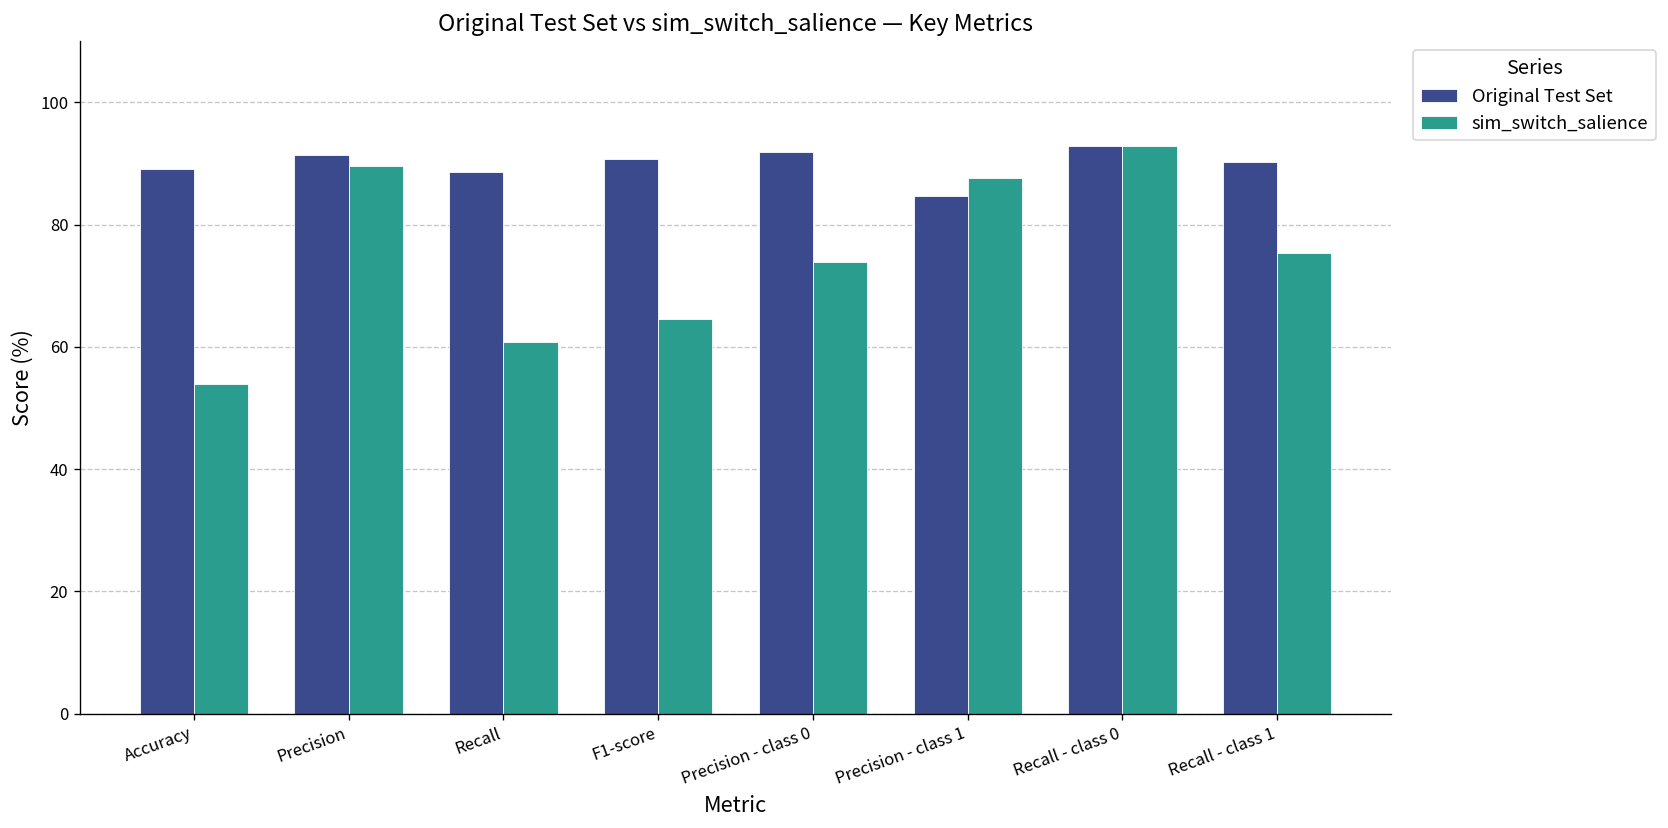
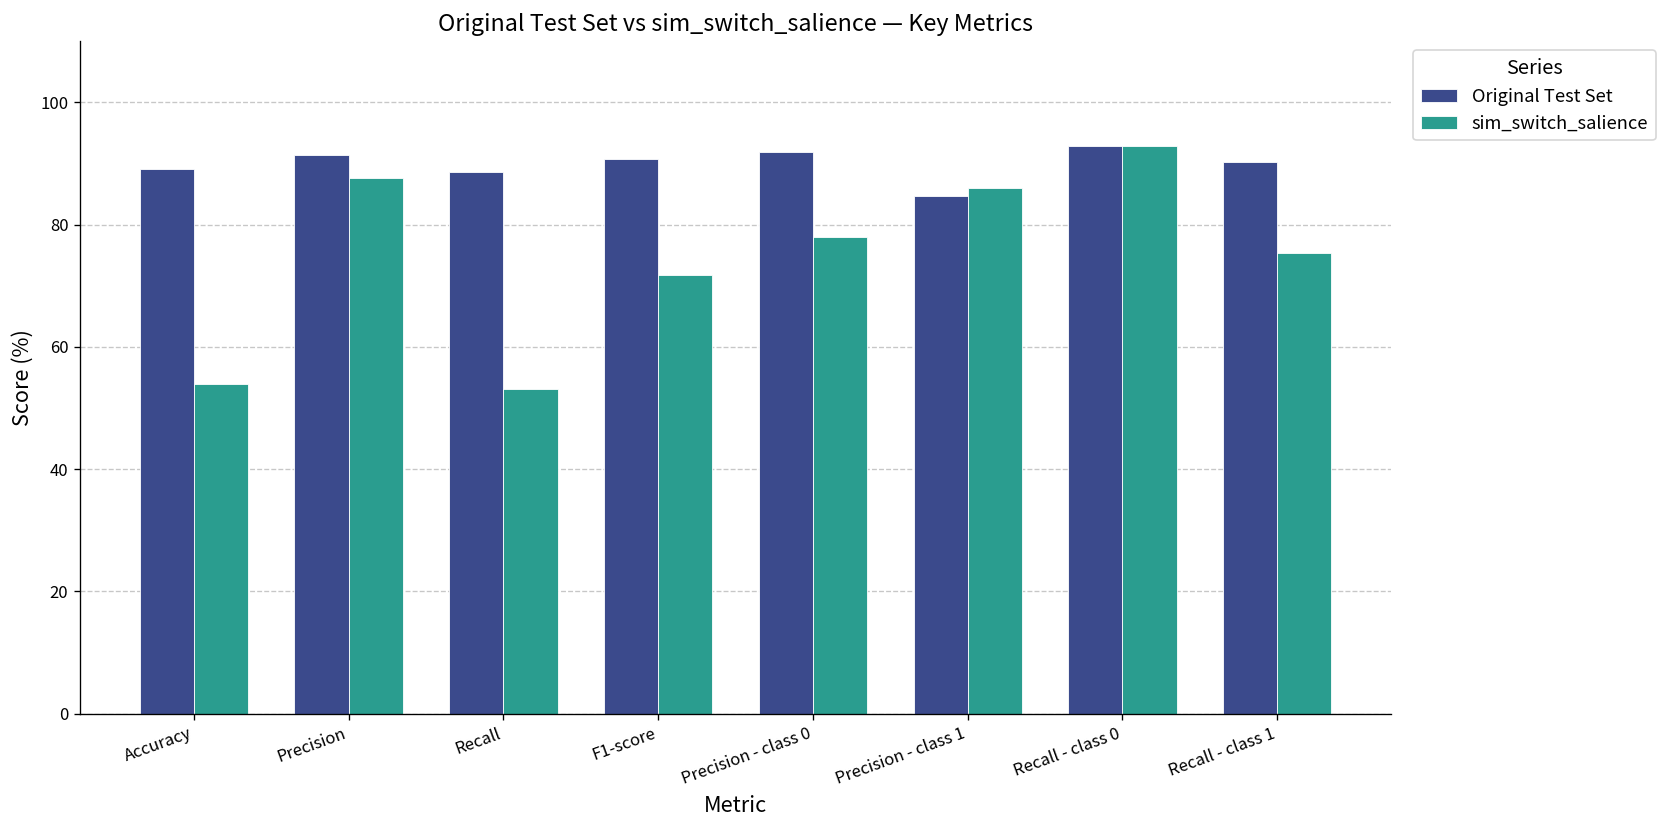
sim_switch_salience, Precision: 90 -> 88
sim_switch_salience, Recall: 61 -> 53
sim_switch_salience, F1-score: 65 -> 72
sim_switch_salience, Precision - class 0: 74 -> 78
sim_switch_salience, Precision - class 1: 88 -> 86
